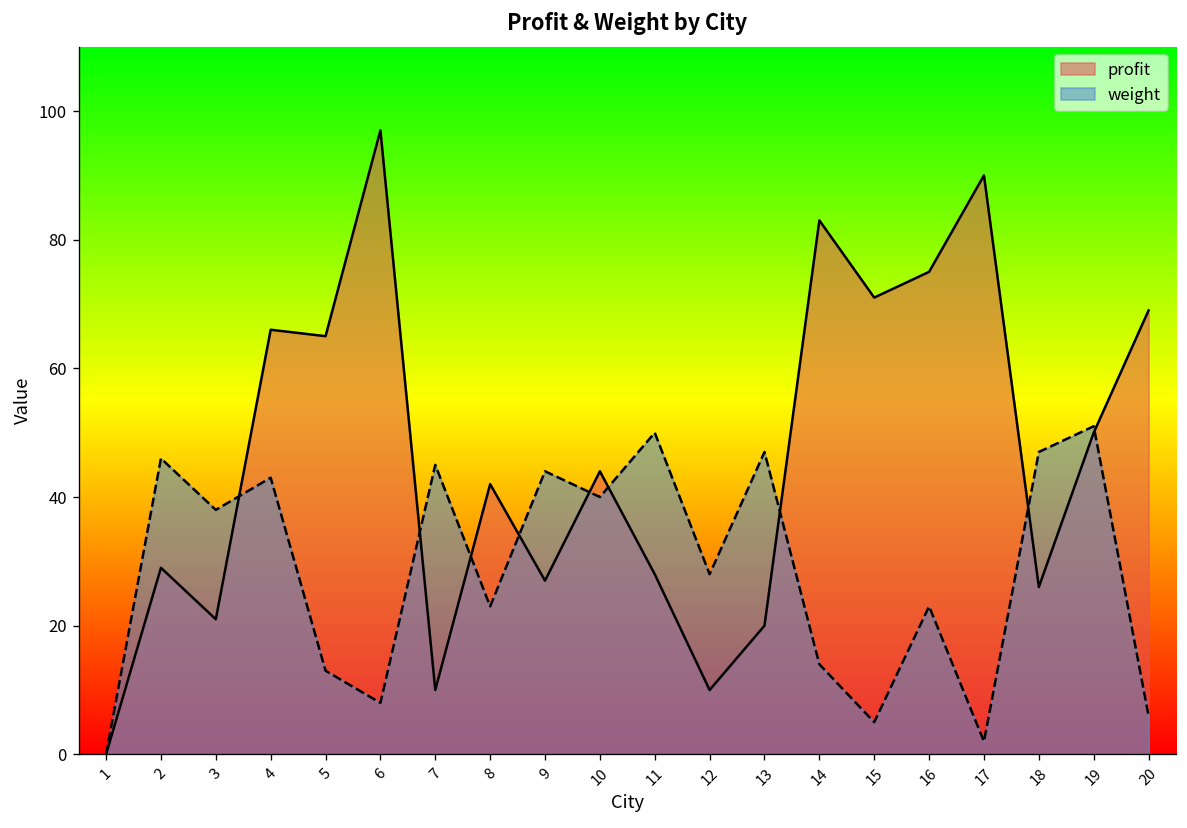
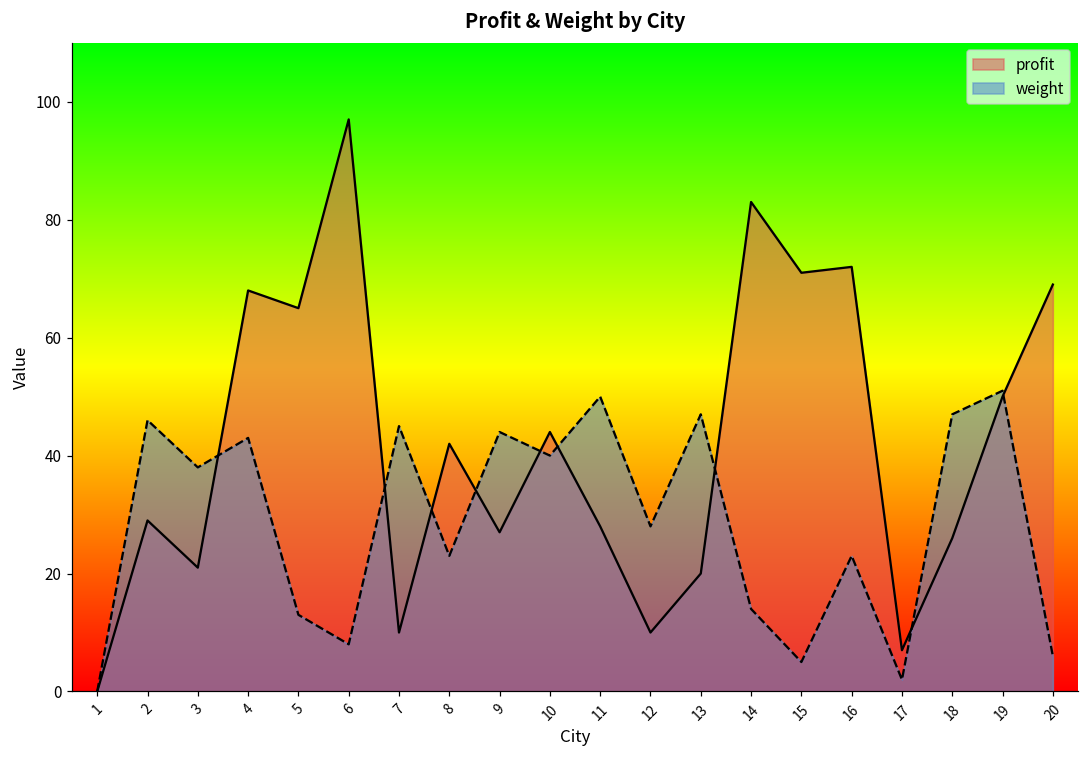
profit, 4: 66 -> 68
profit, 16: 75 -> 72
profit, 17: 90 -> 7
